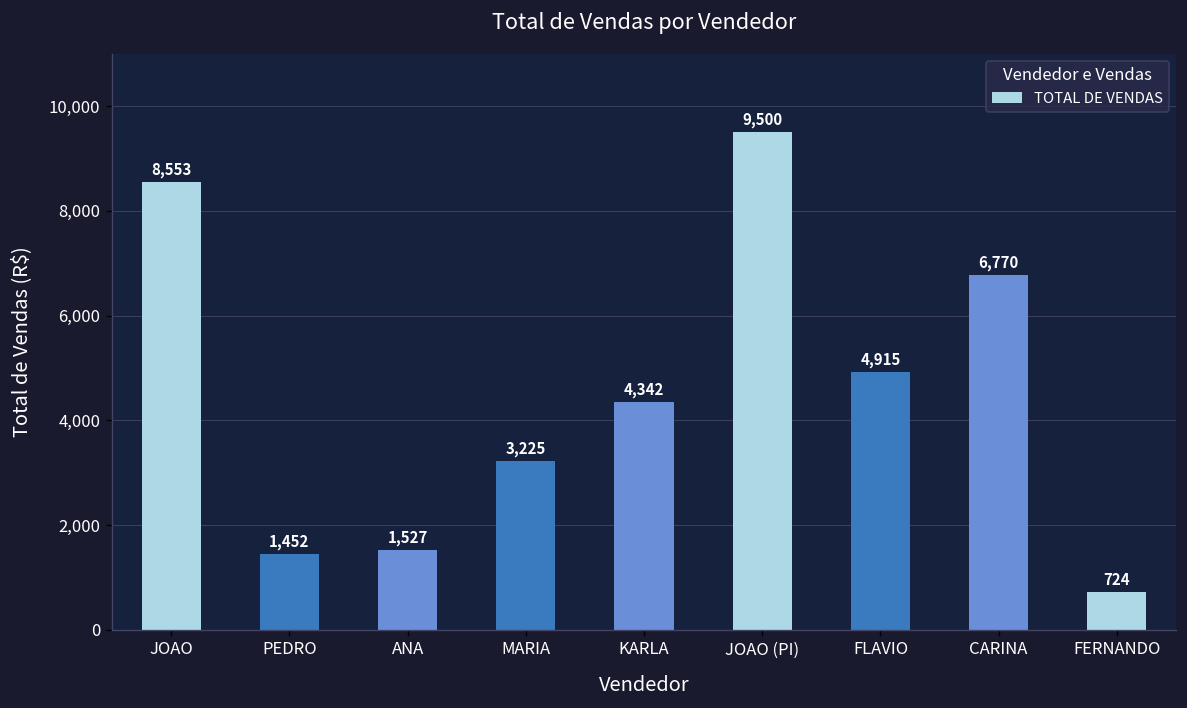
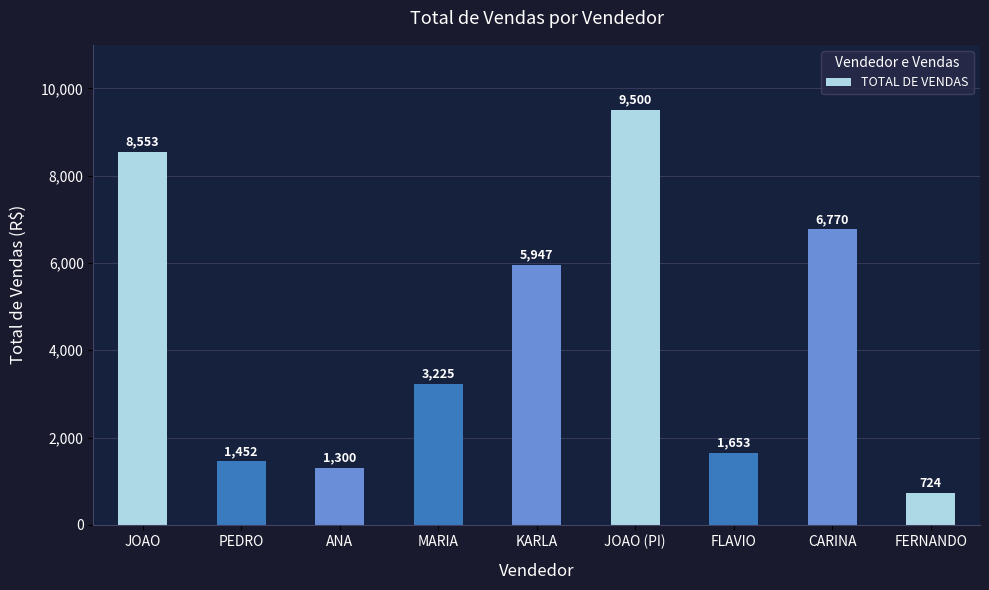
ANA: 1,527 -> 1,300
KARLA: 4,342 -> 5,947
FLAVIO: 4,915 -> 1,653
